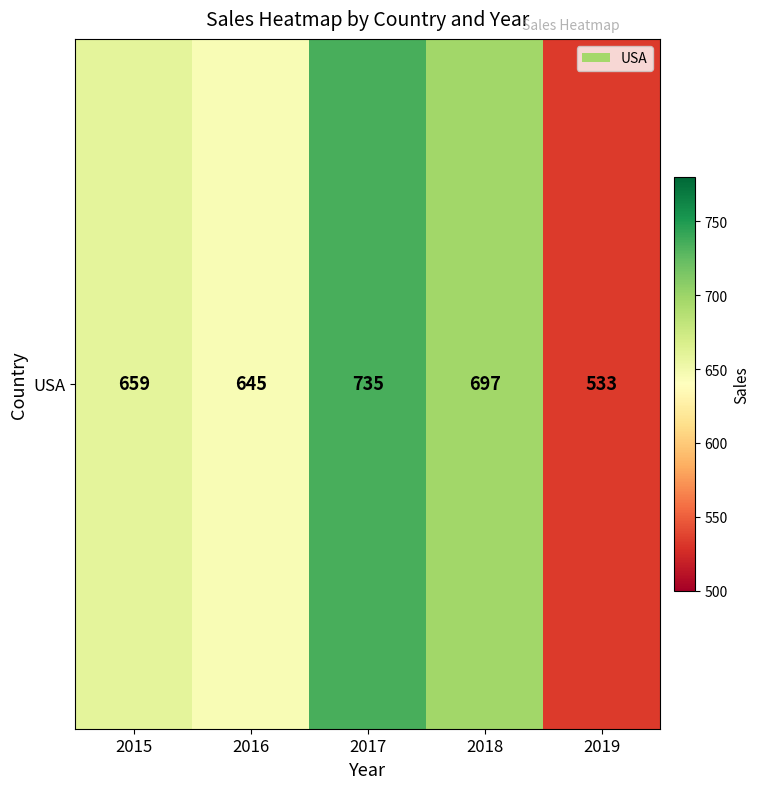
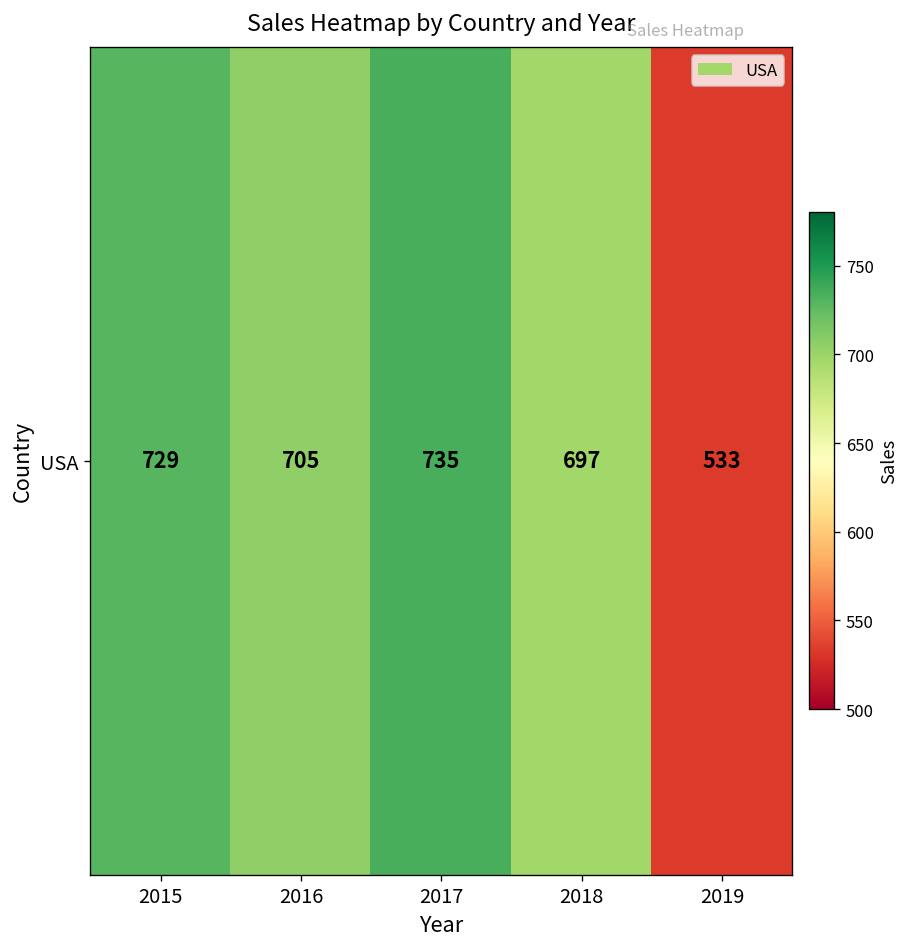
USA, 2015: 659 -> 729
USA, 2016: 645 -> 705
